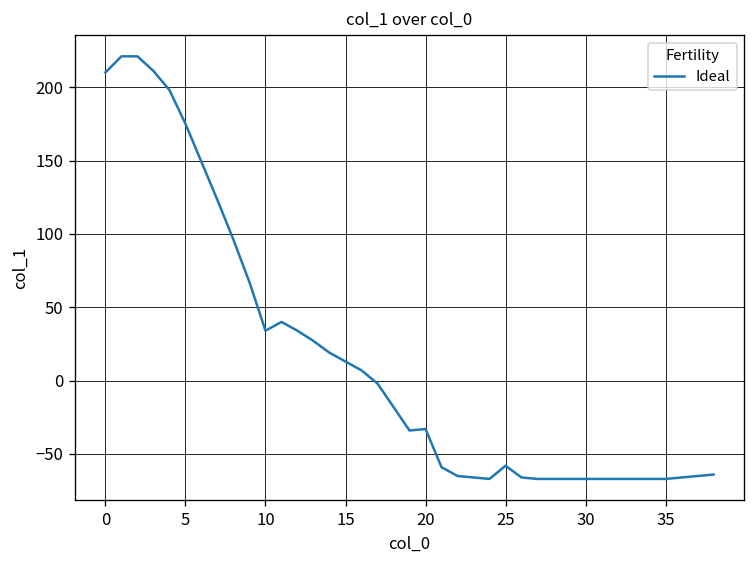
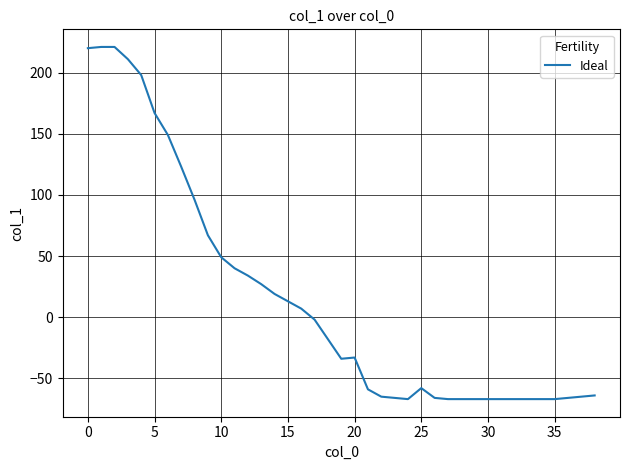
0: 210 -> 220
5: 175 -> 167
10: 34 -> 49
